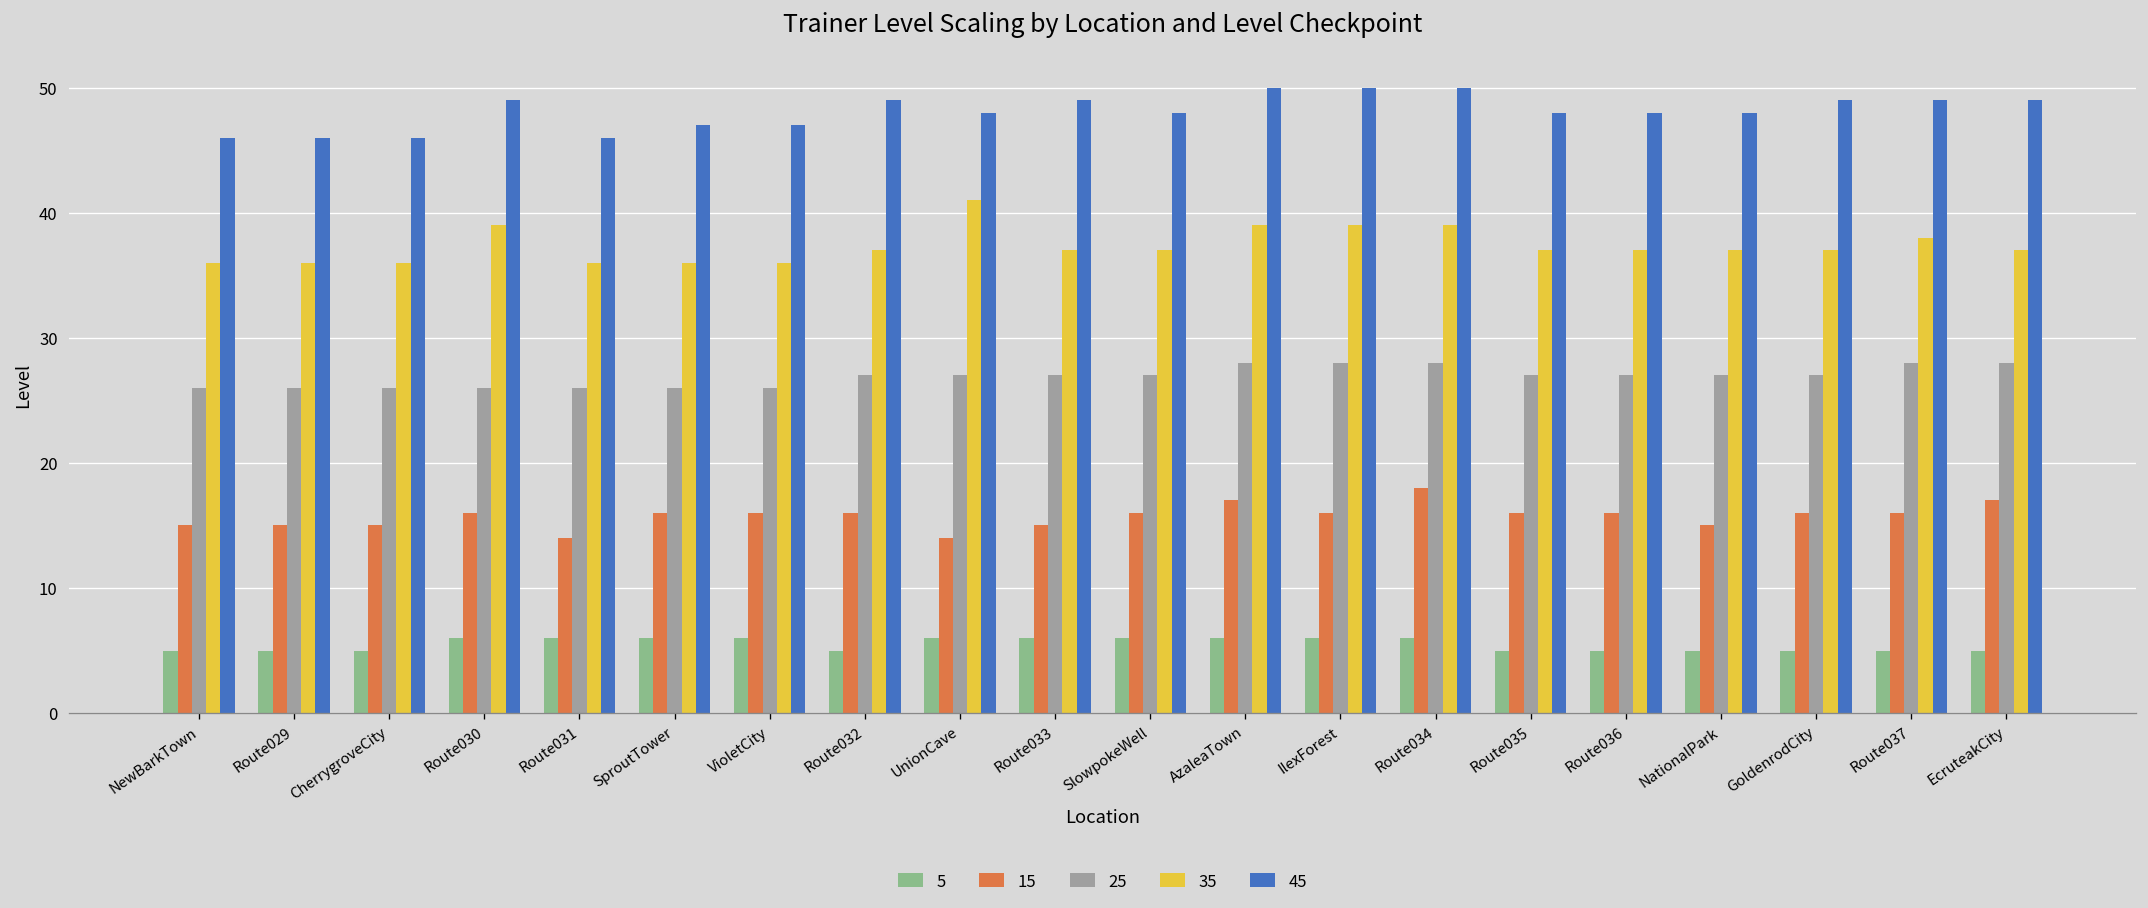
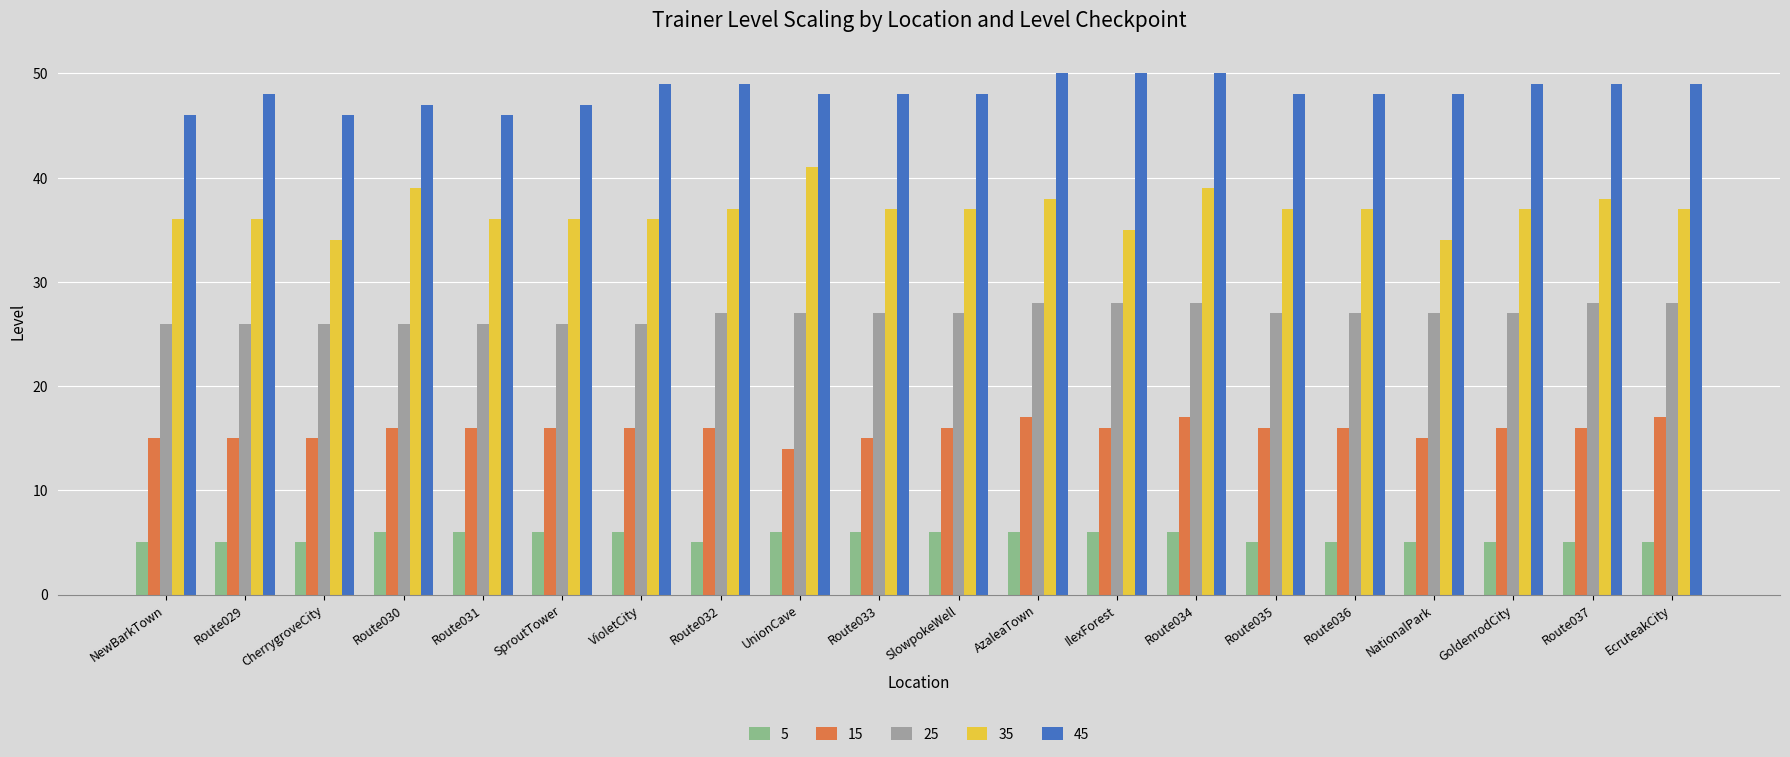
45, Route029: 46 -> 48
35, CherrygroveCity: 36 -> 34
45, Route030: 49 -> 47
15, Route031: 14 -> 16
45, VioletCity: 47 -> 49
45, Route033: 49 -> 48
35, AzaleaTown: 39 -> 38
35, IlexForest: 39 -> 35
15, Route034: 18 -> 17
35, NationalPark: 37 -> 34
